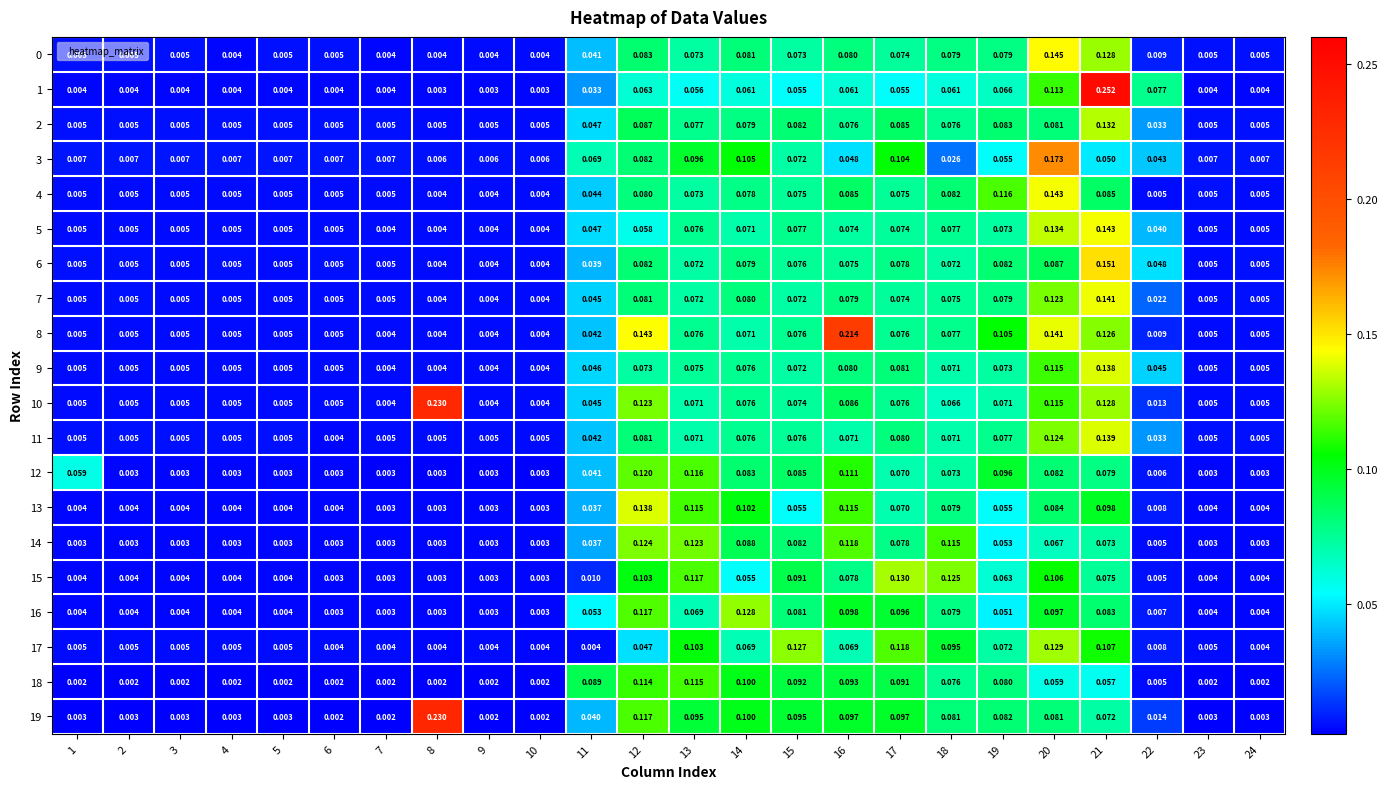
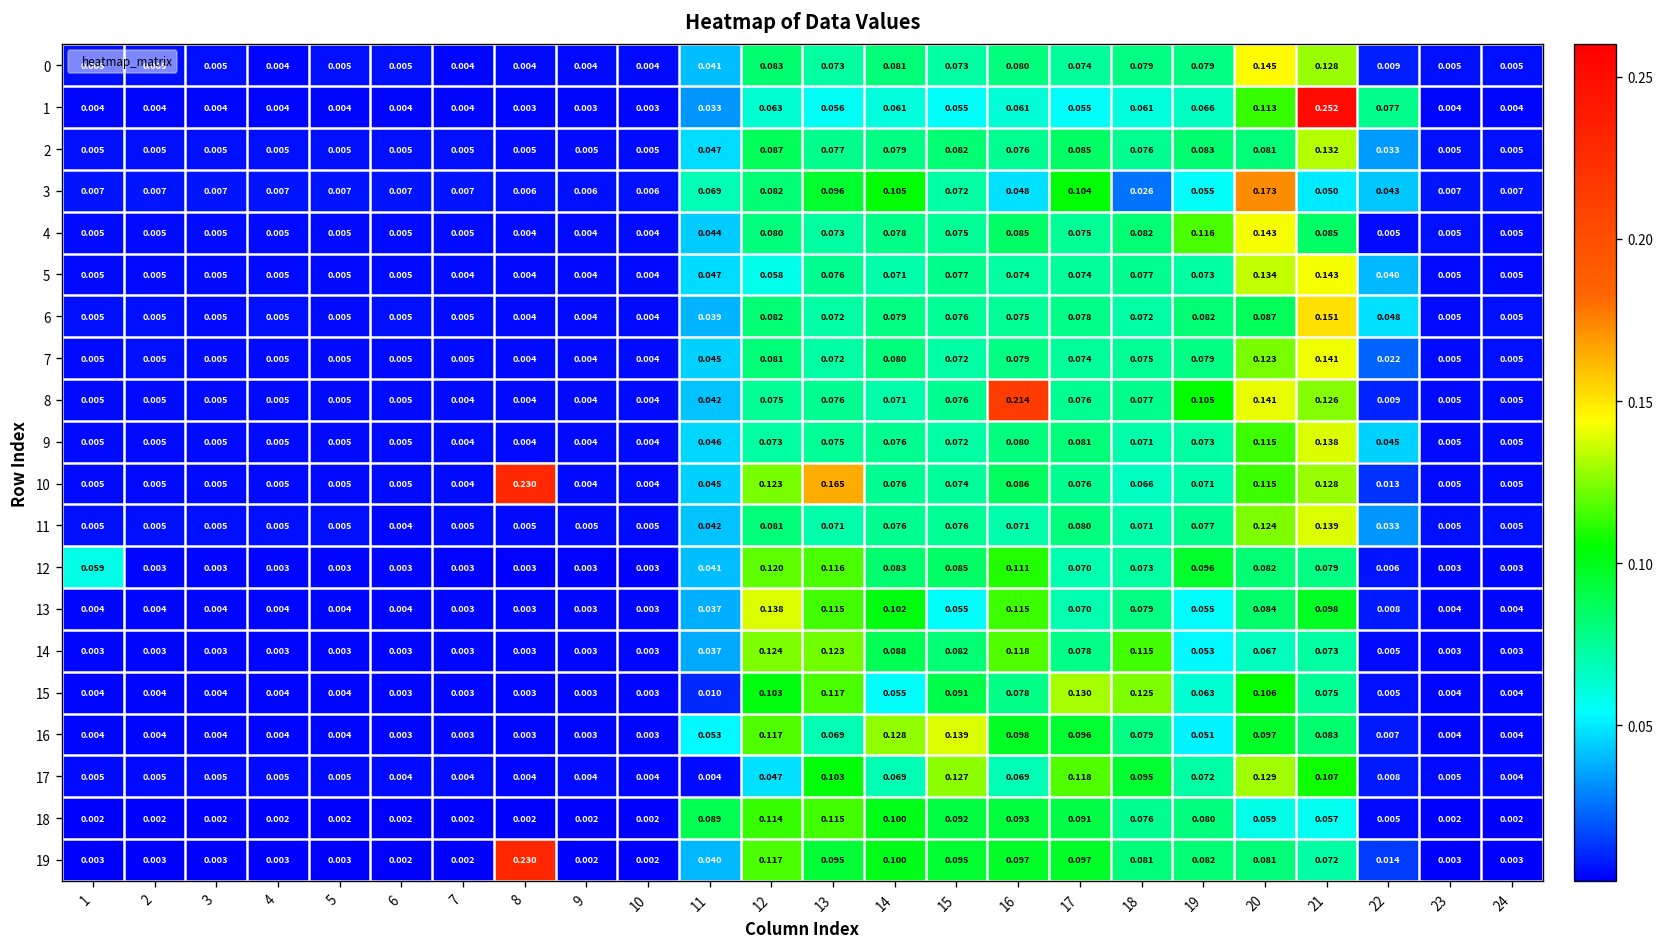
8, 12: 0.143 -> 0.075
10, 13: 0.071 -> 0.165
16, 15: 0.081 -> 0.139
